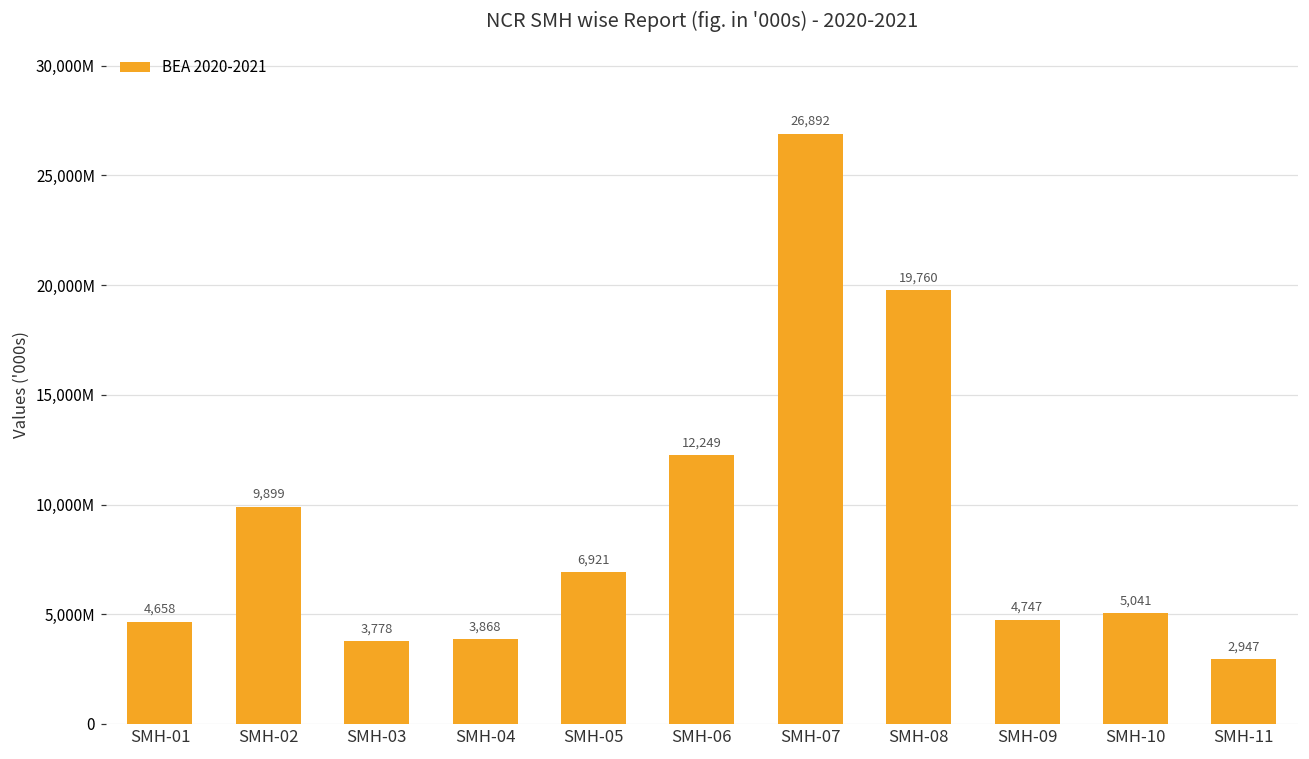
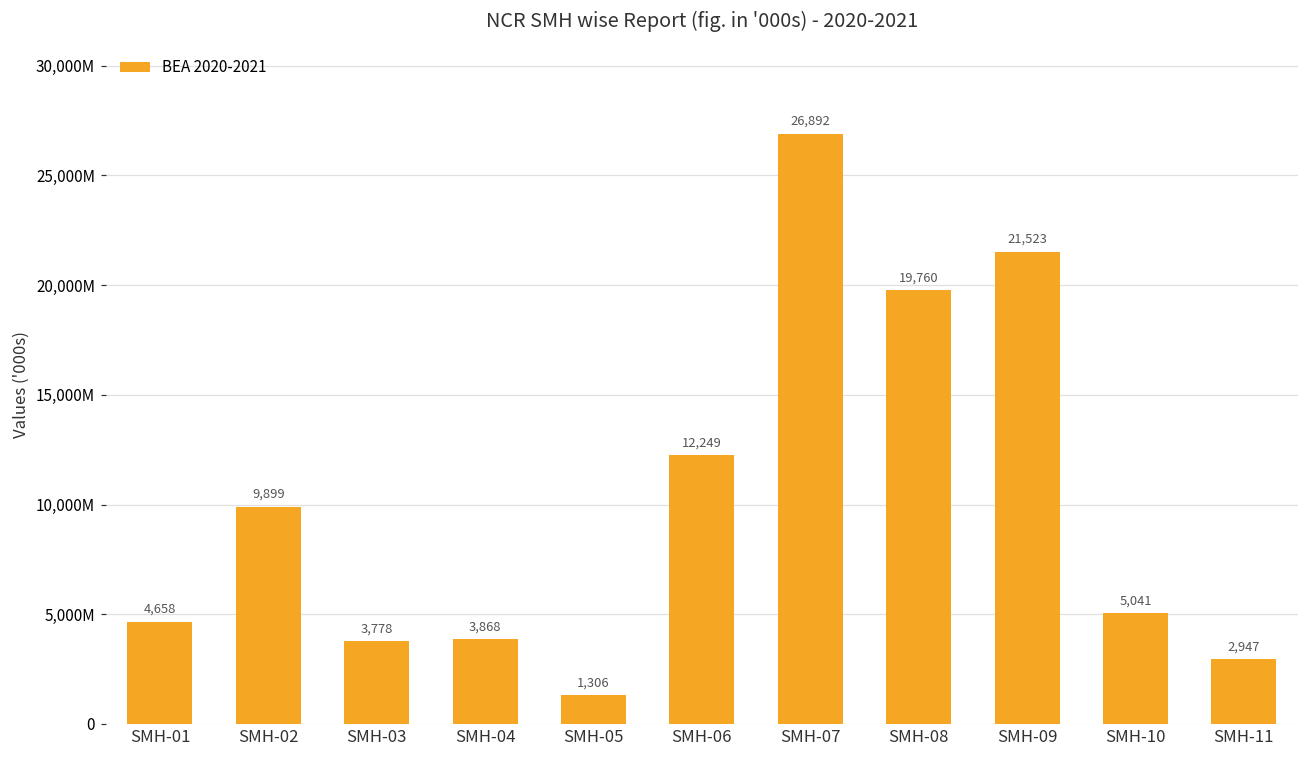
SMH-05: 6,921 -> 1,306
SMH-09: 4,747 -> 21,523
